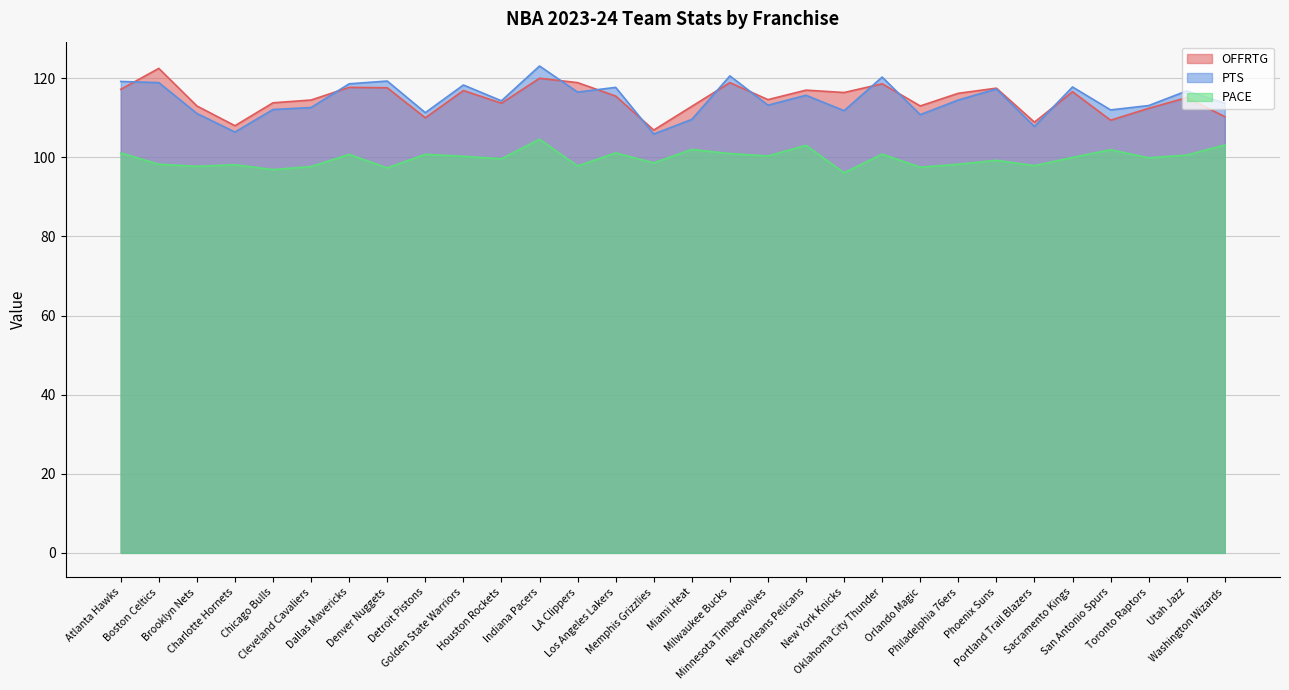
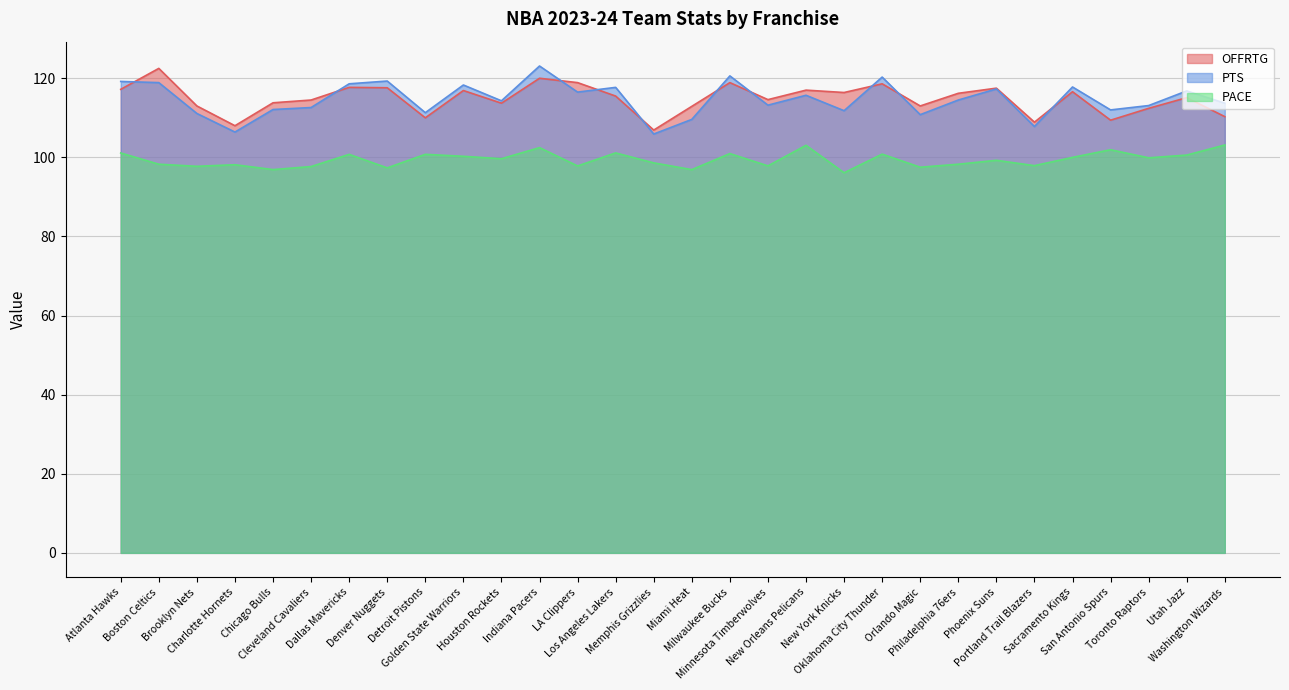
PACE, Indiana Pacers: 105 -> 102
PACE, Miami Heat: 102 -> 97
PACE, Minnesota Timberwolves: 100 -> 98
